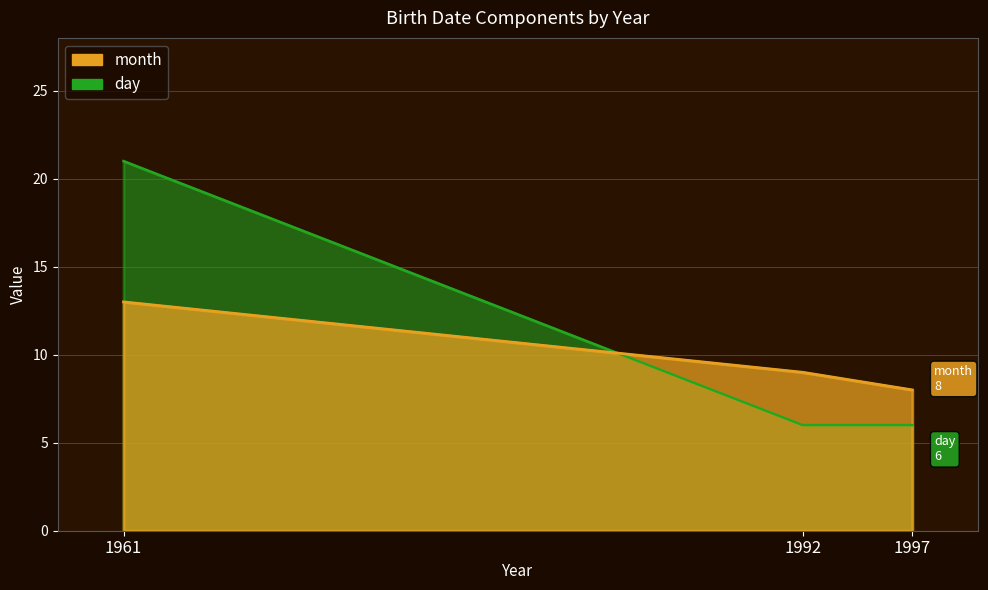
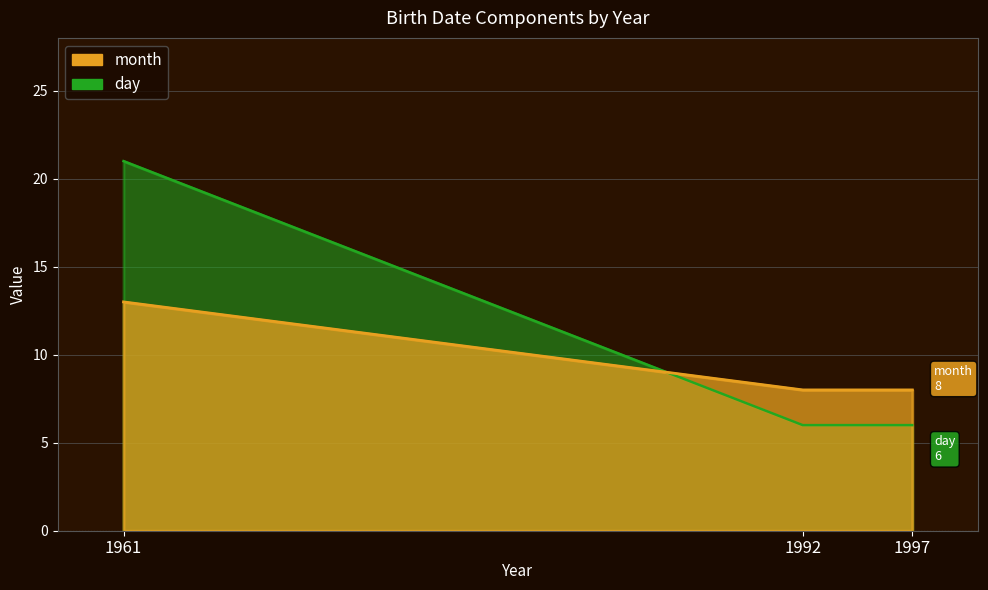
month, 1992: 9 -> 8
